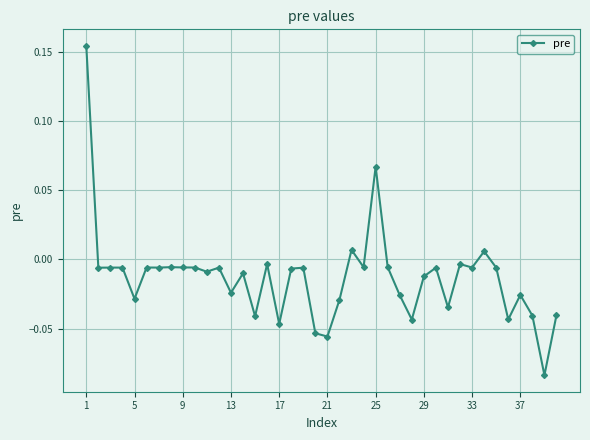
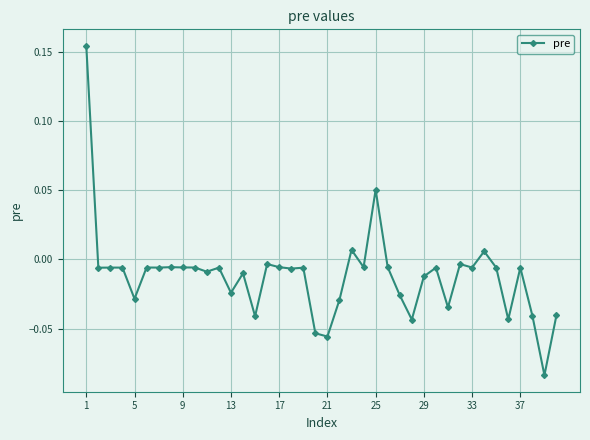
17: -0.047 -> -0.006
25: 0.067 -> 0.050
37: -0.026 -> -0.006
